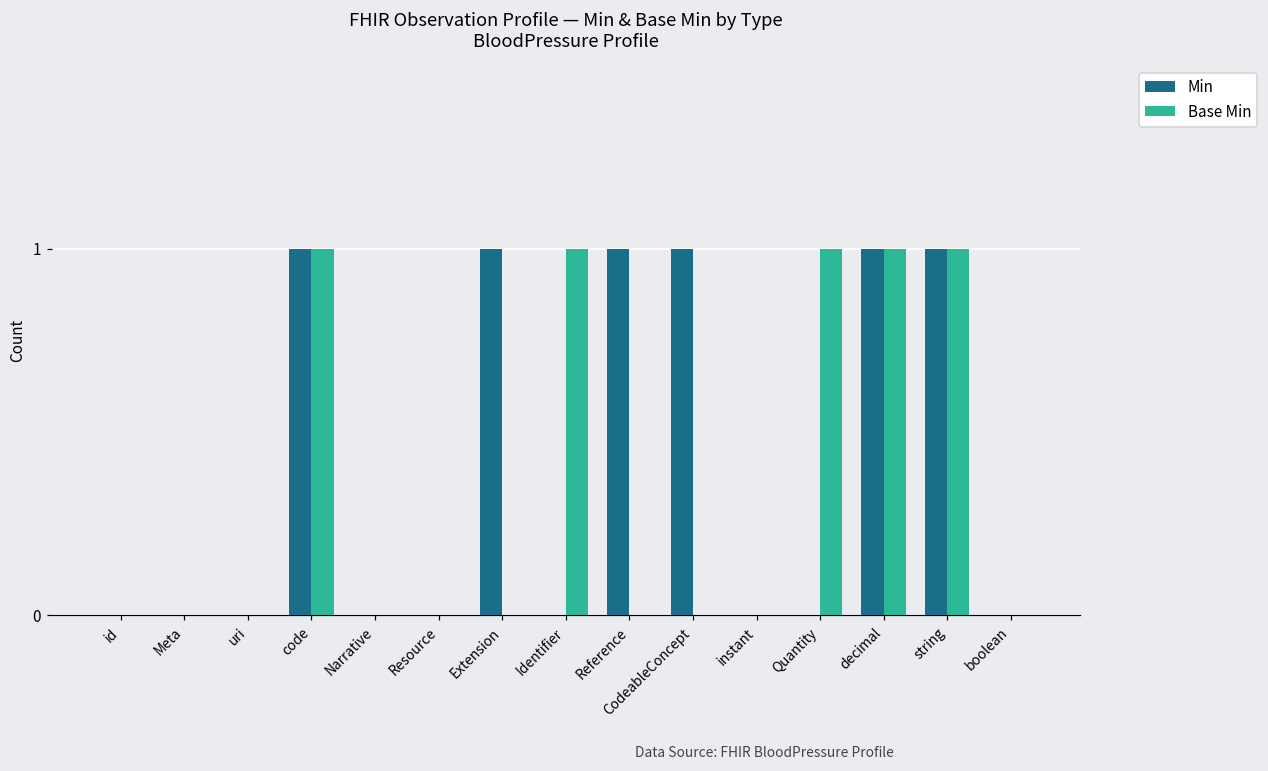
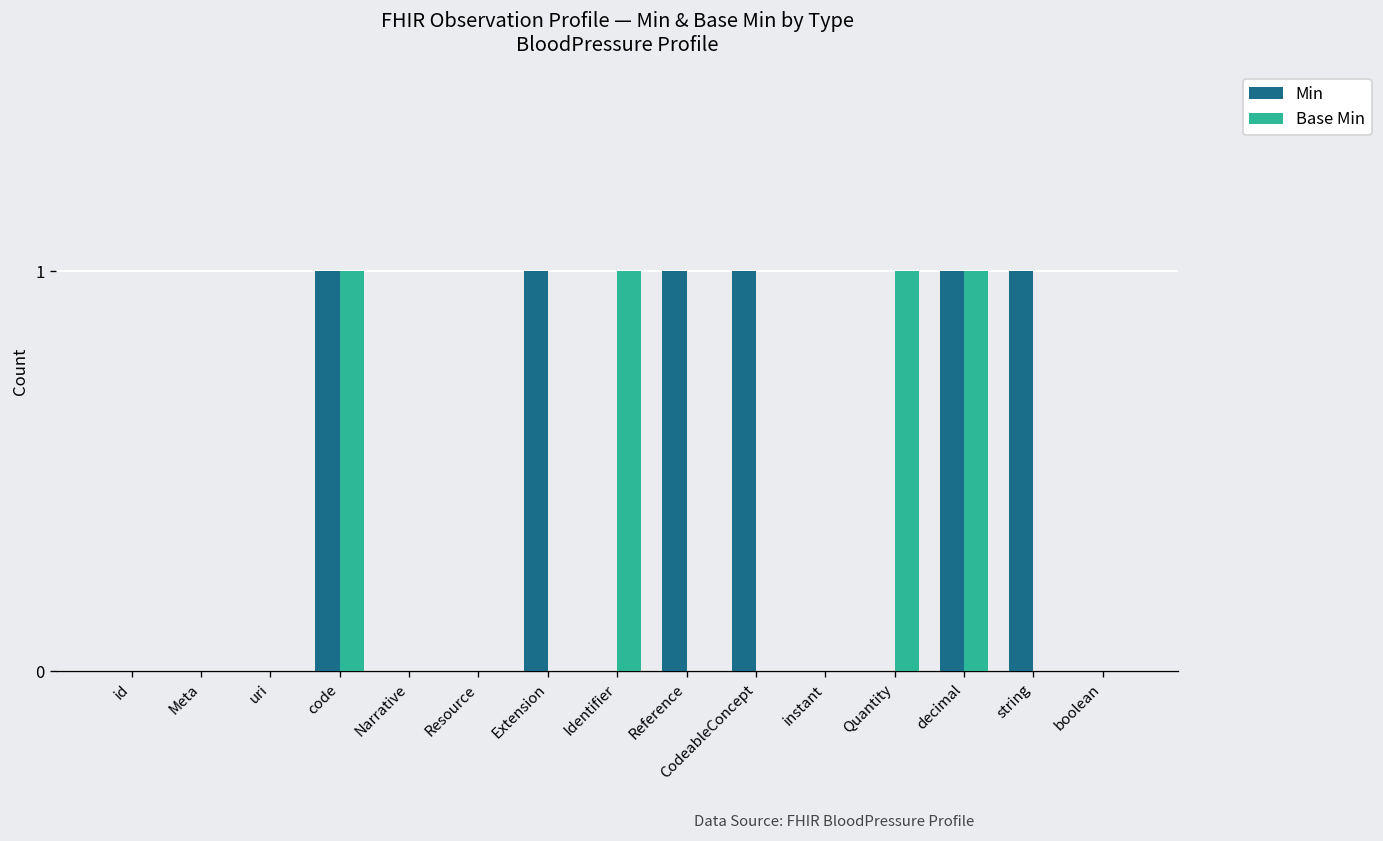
Base Min, string: 1 -> 0
